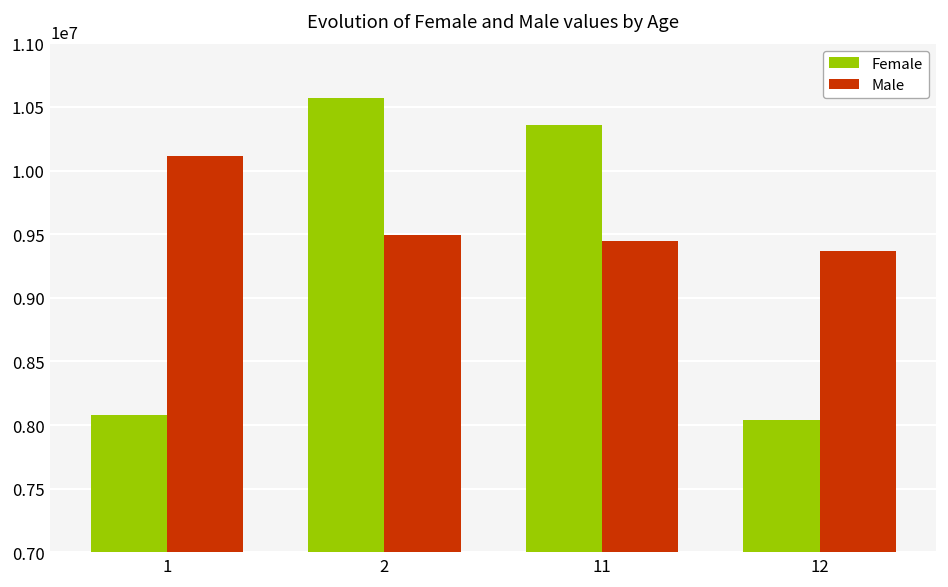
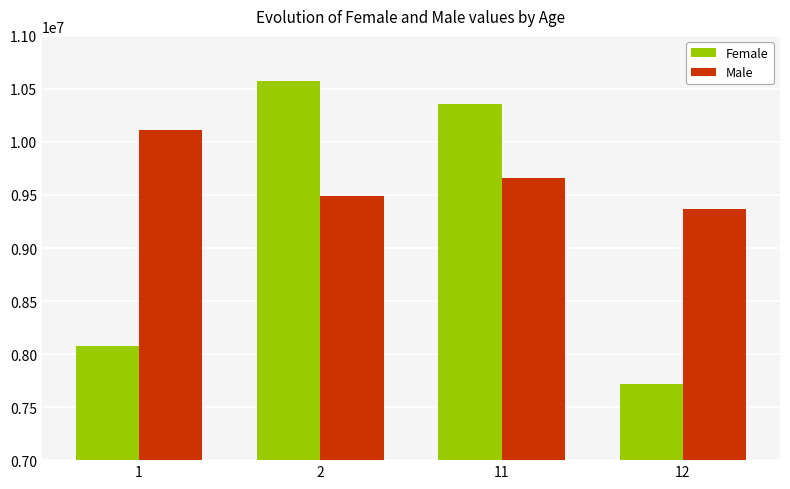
Male, 11: 9440000 -> 9660000
Female, 12: 8040000 -> 7720000
